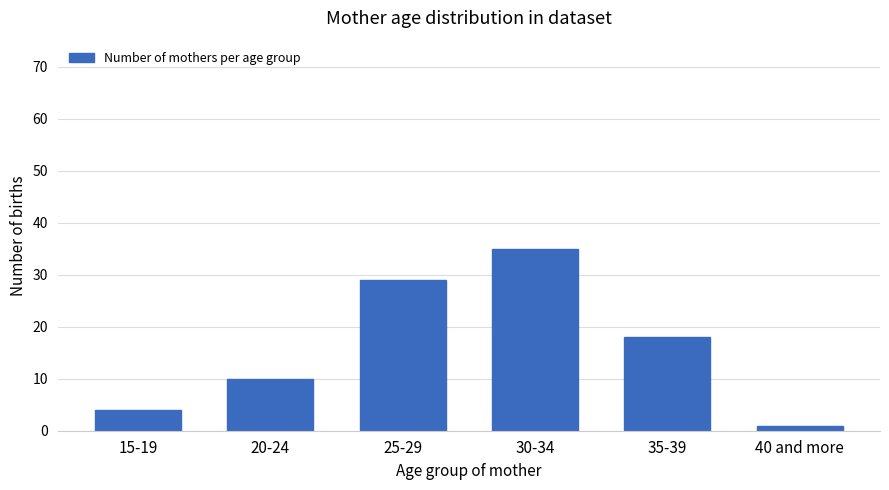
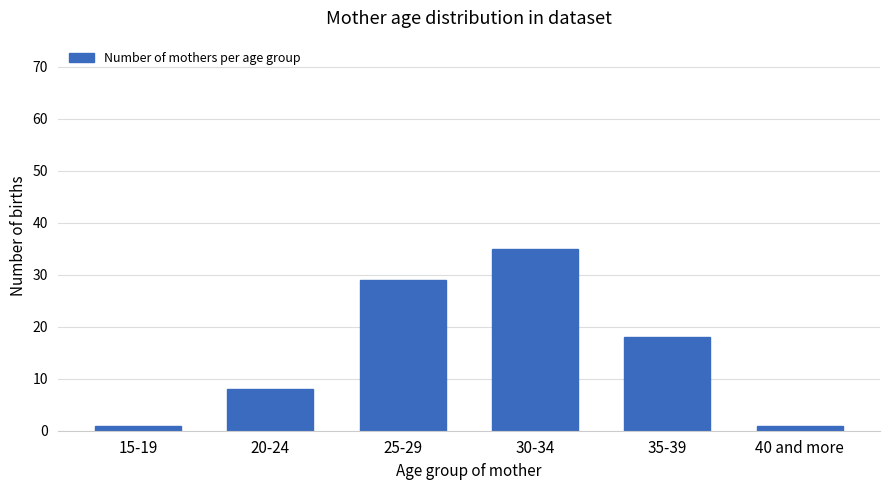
15-19: 4 -> 1
20-24: 10 -> 8
